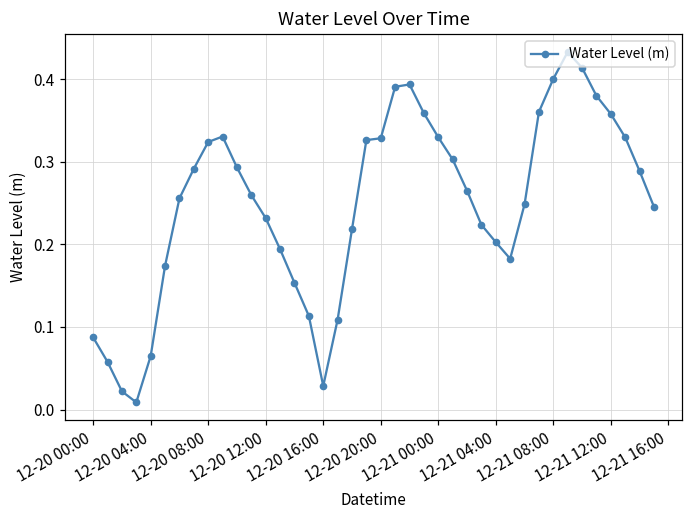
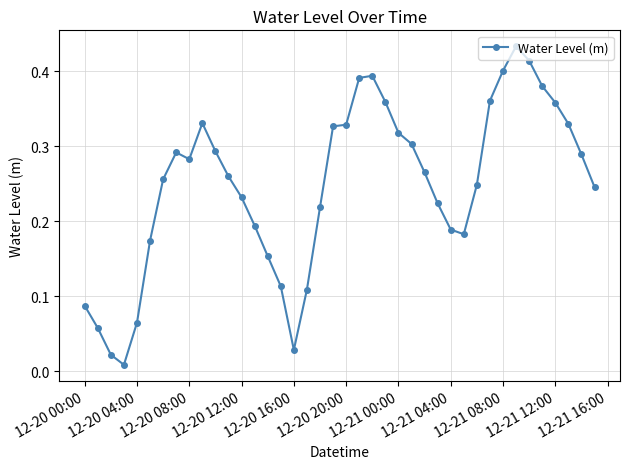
12-20 08:00: 0.32 -> 0.28
12-21 00:00: 0.33 -> 0.32
12-21 04:00: 0.20 -> 0.19
